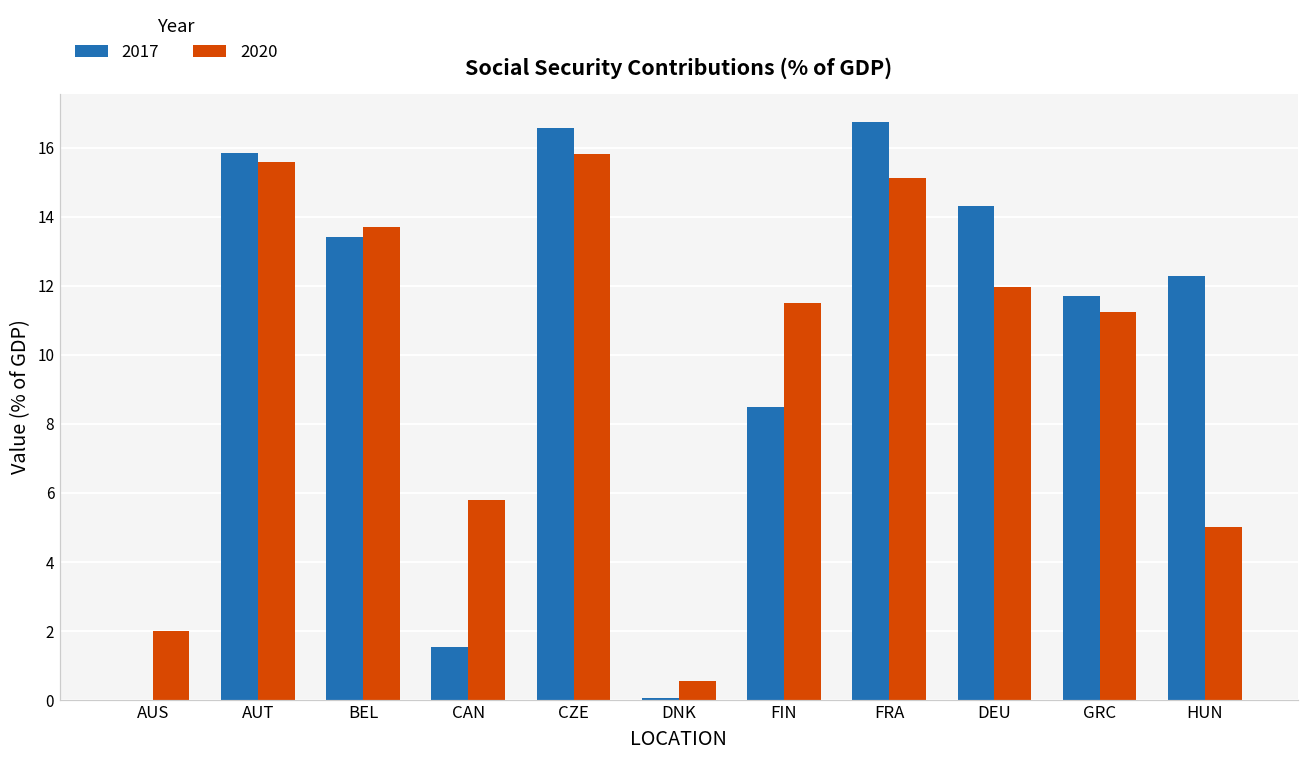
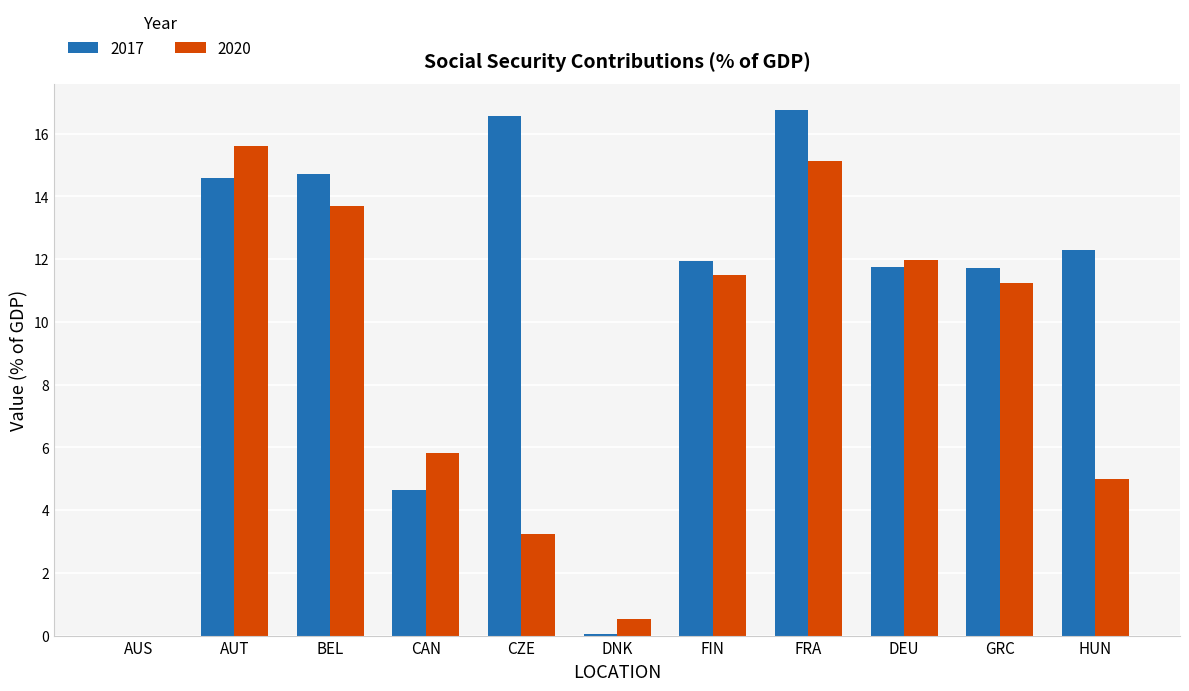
2020, AUS: 2 -> 0
2017, AUT: 15.9 -> 14.6
2017, BEL: 13.4 -> 14.7
2017, CAN: 1.5 -> 4.6
2020, CZE: 15.8 -> 3.2
2017, FIN: 8.5 -> 11.9
2017, DEU: 14.3 -> 11.8
